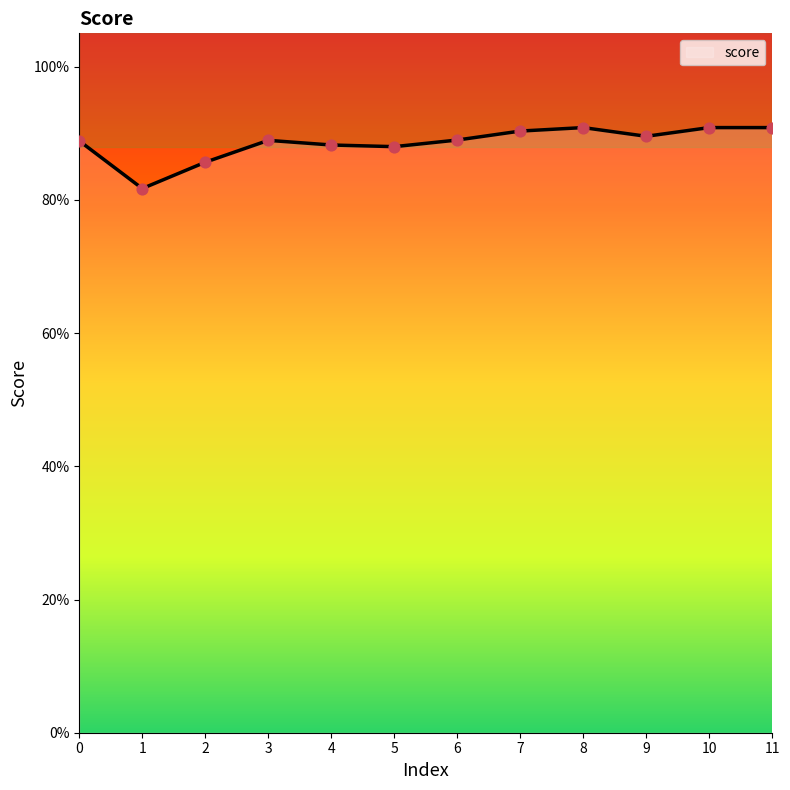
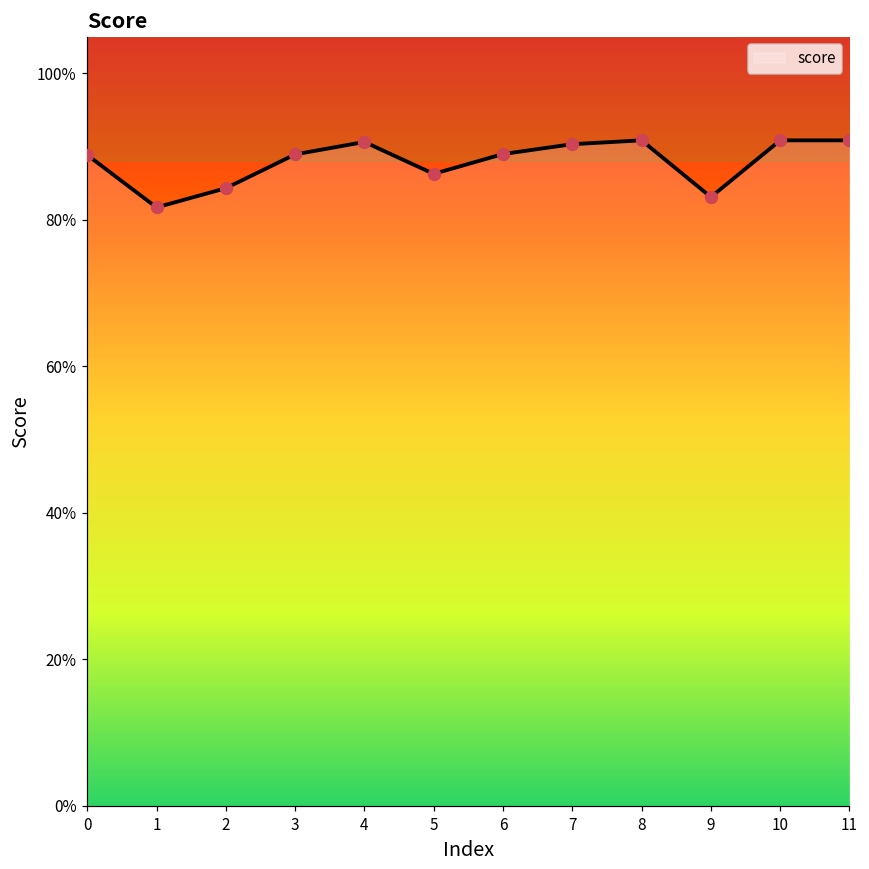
2: 86% -> 84%
4: 88% -> 91%
5: 88% -> 86%
9: 90% -> 83%
